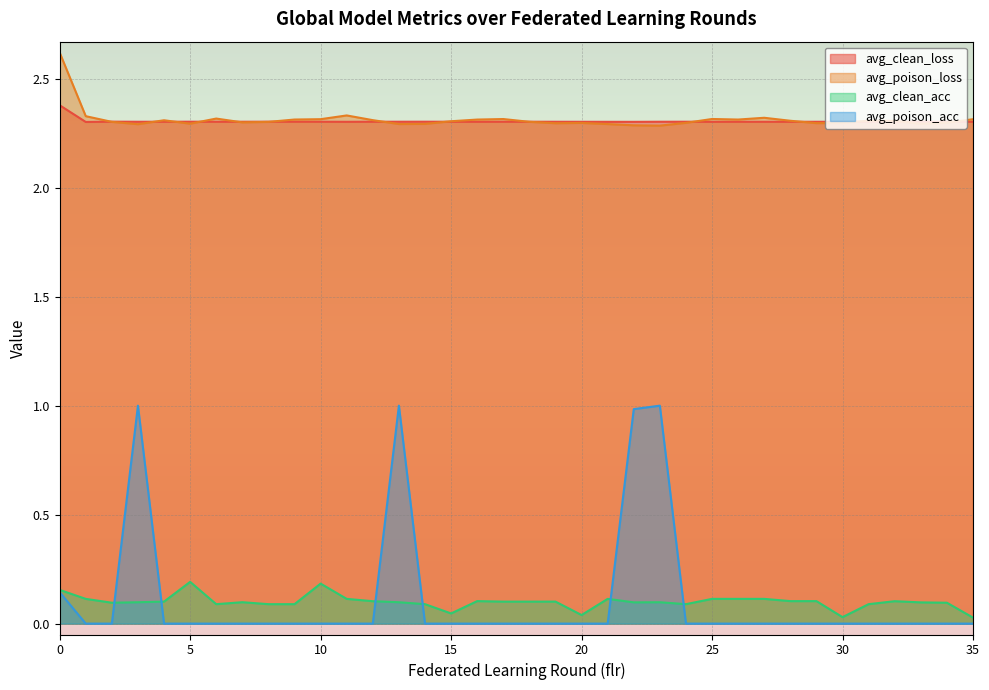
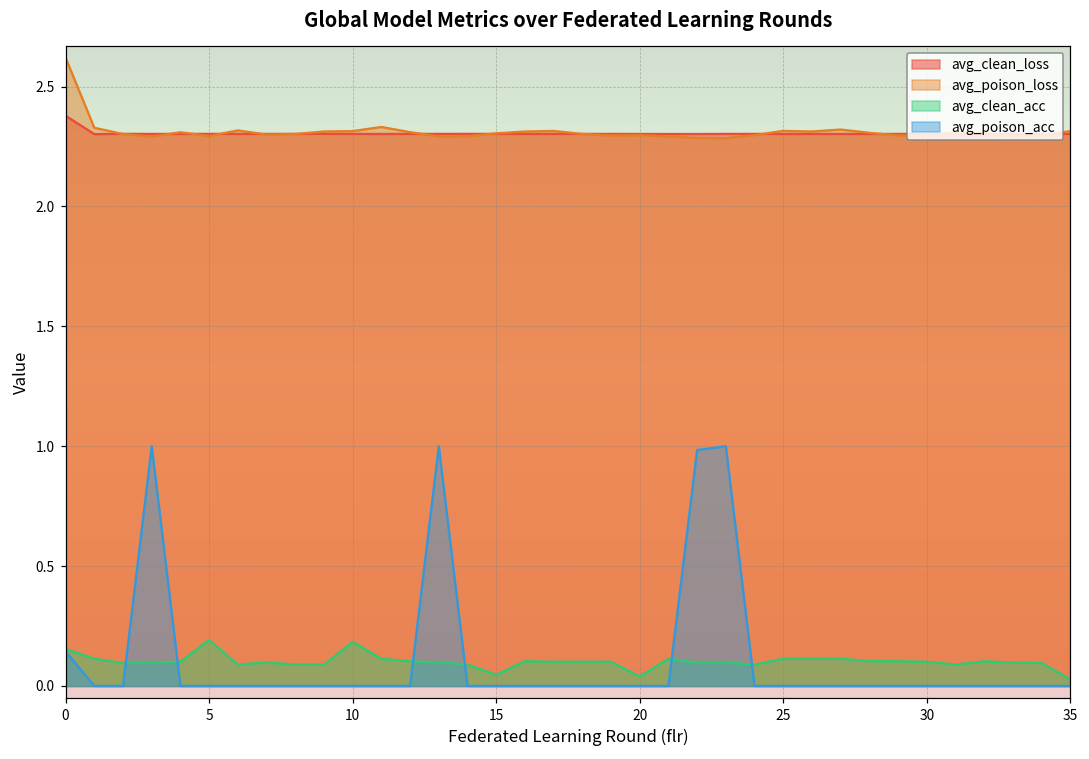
avg_clean_acc, 30: 0.03 -> 0.10
